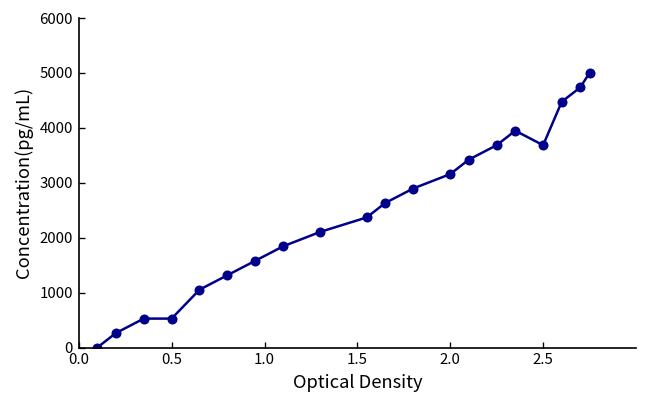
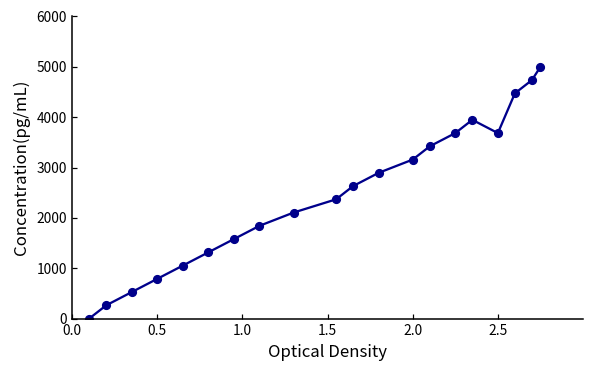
0.5: 500 -> 800
